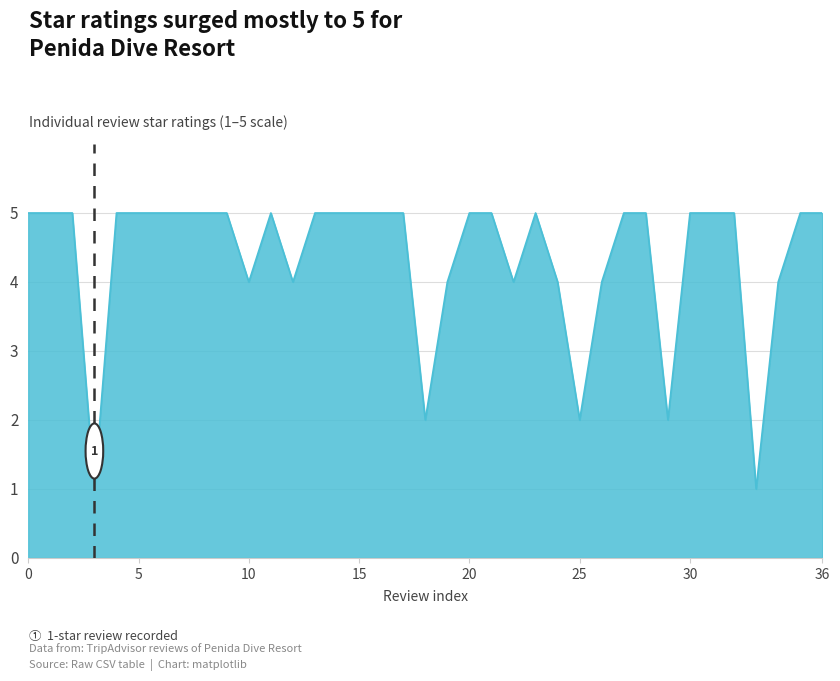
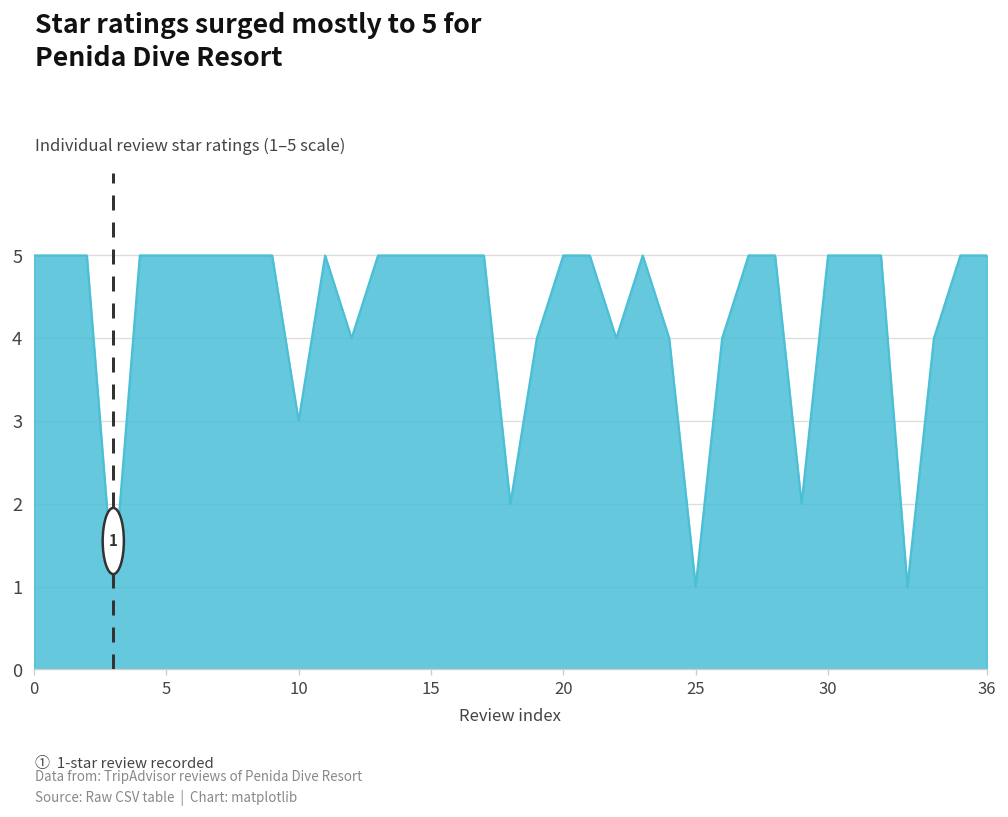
10: 4 -> 3
25: 2 -> 1
